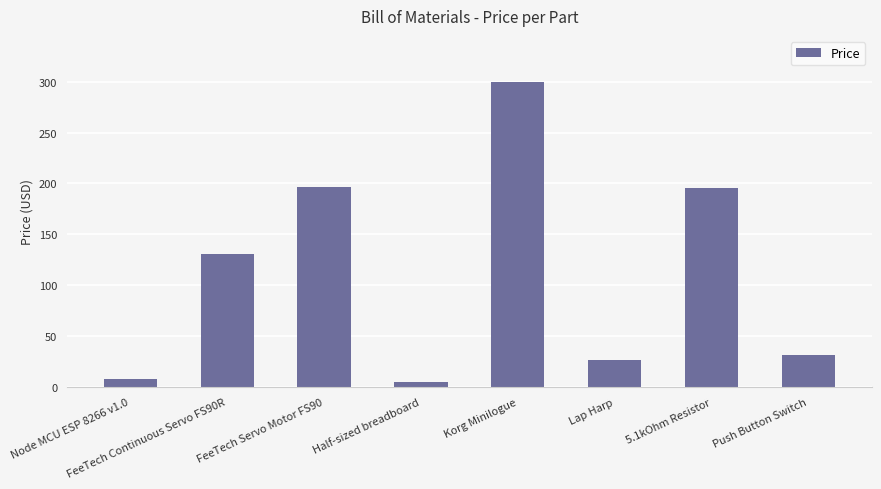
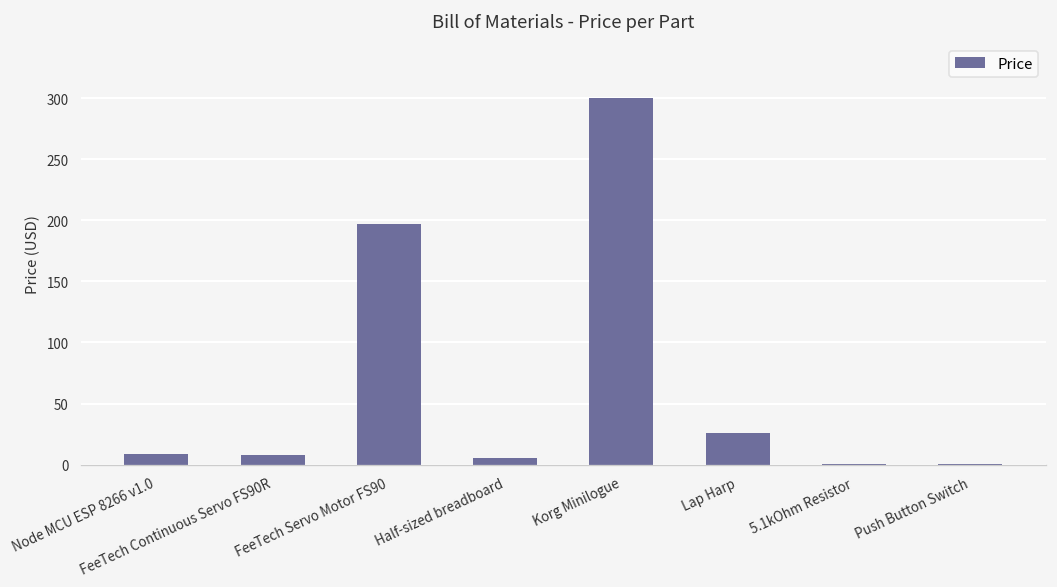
FeeTech Continuous Servo FS90R: 130 -> 8
5.1kOhm Resistor: 196 -> 0
Push Button Switch: 31 -> 0
